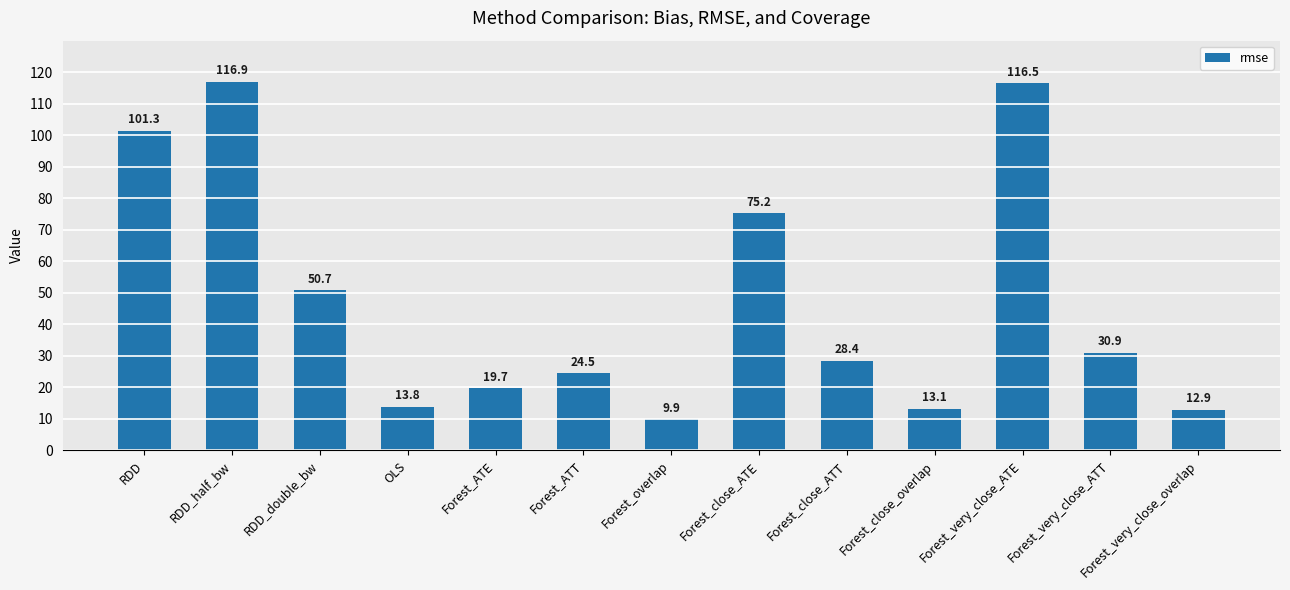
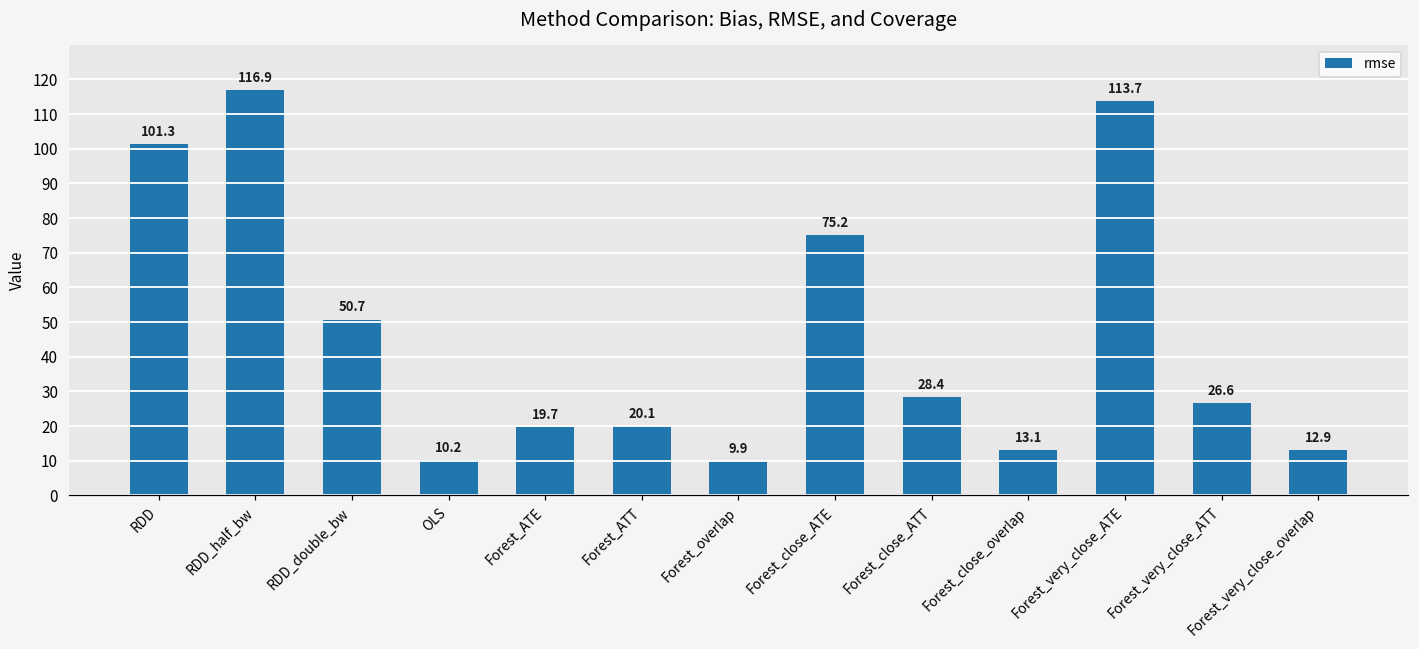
OLS: 13.8 -> 10.2
Forest_ATT: 24.5 -> 20.1
Forest_very_close_ATE: 116.5 -> 113.7
Forest_very_close_ATT: 30.9 -> 26.6
